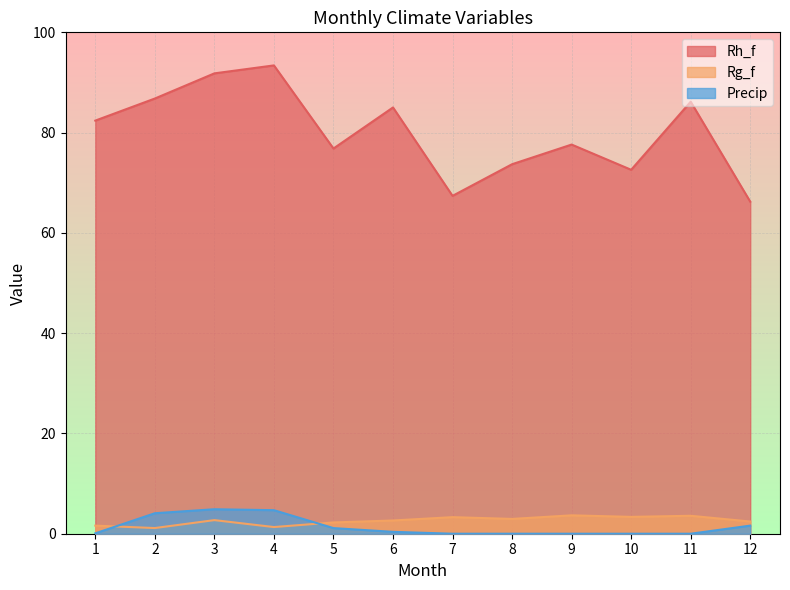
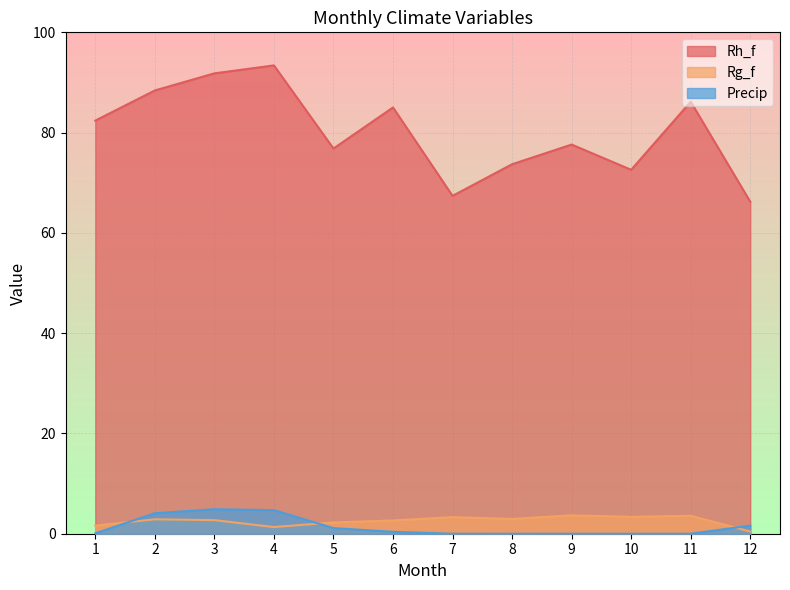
Rh_f, 2: 87 -> 88
Rg_f, 2: 1 -> 3
Rg_f, 12: 2 -> 0
